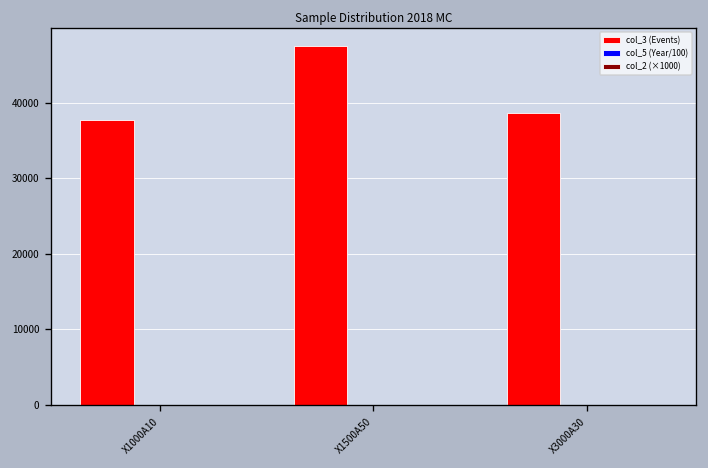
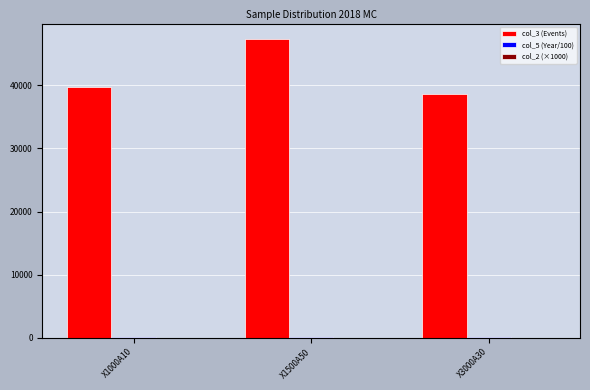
col_3 (Events), X1000A10: 38000 -> 40000
